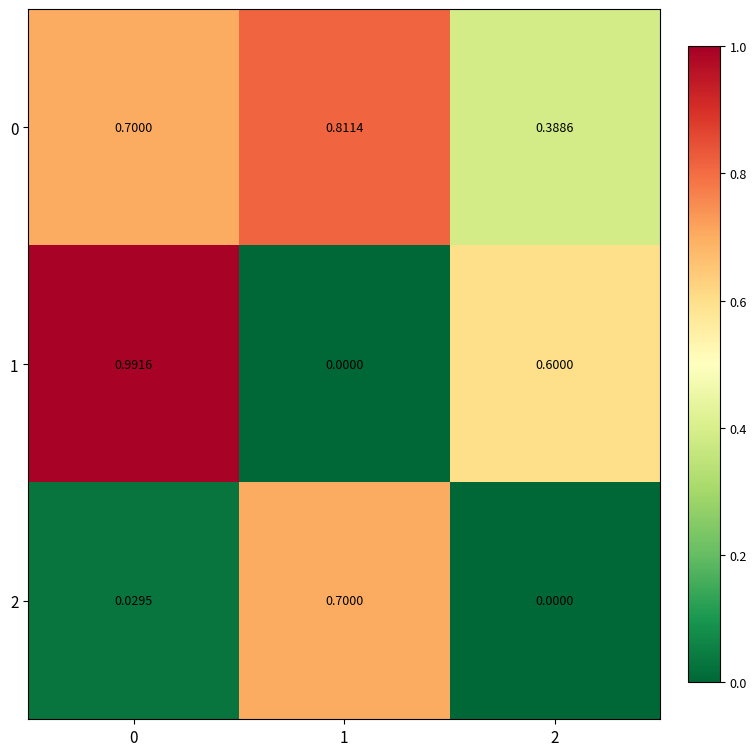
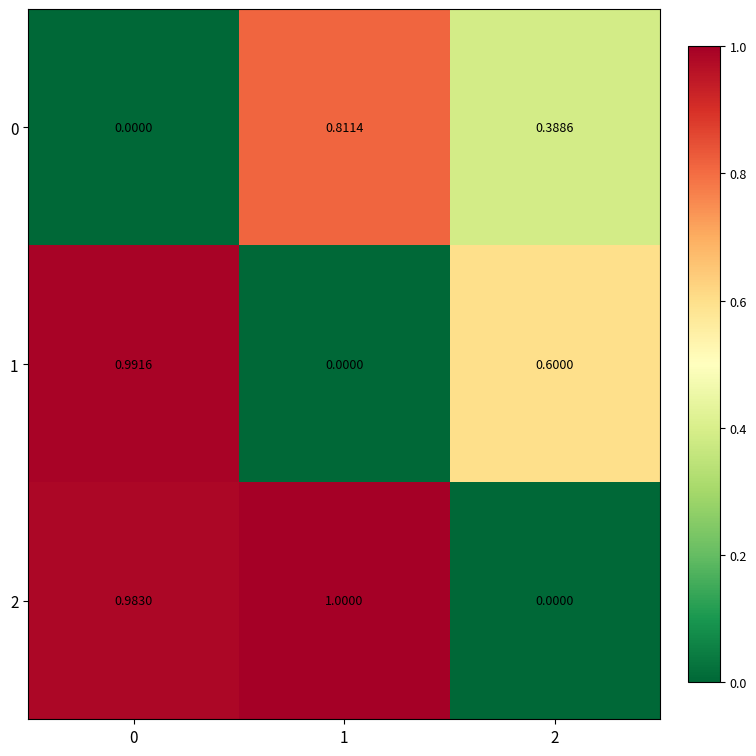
0, 0: 0.7000 -> 0.0000
2, 0: 0.0295 -> 0.9830
2, 1: 0.7000 -> 1.0000
